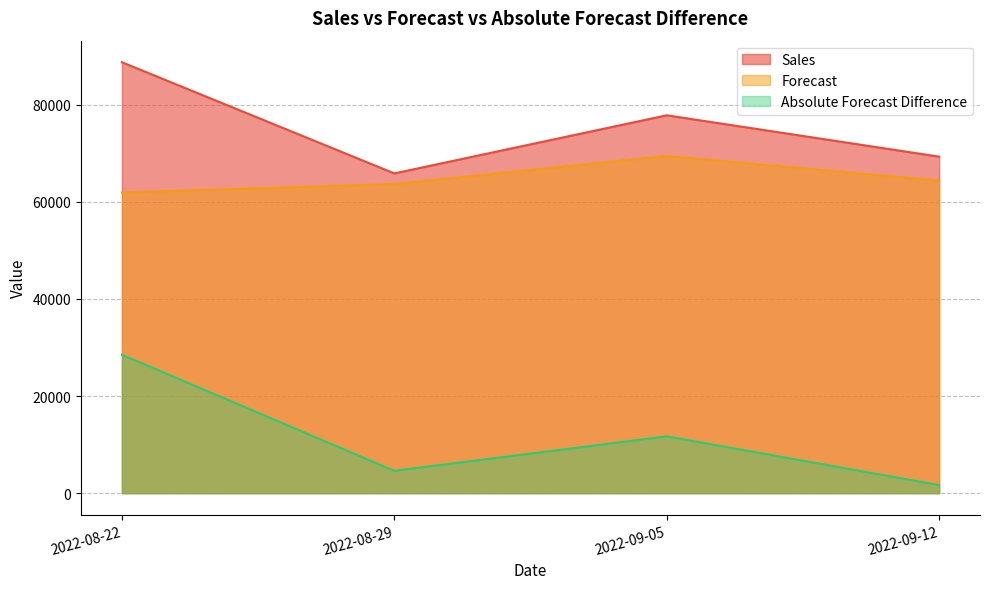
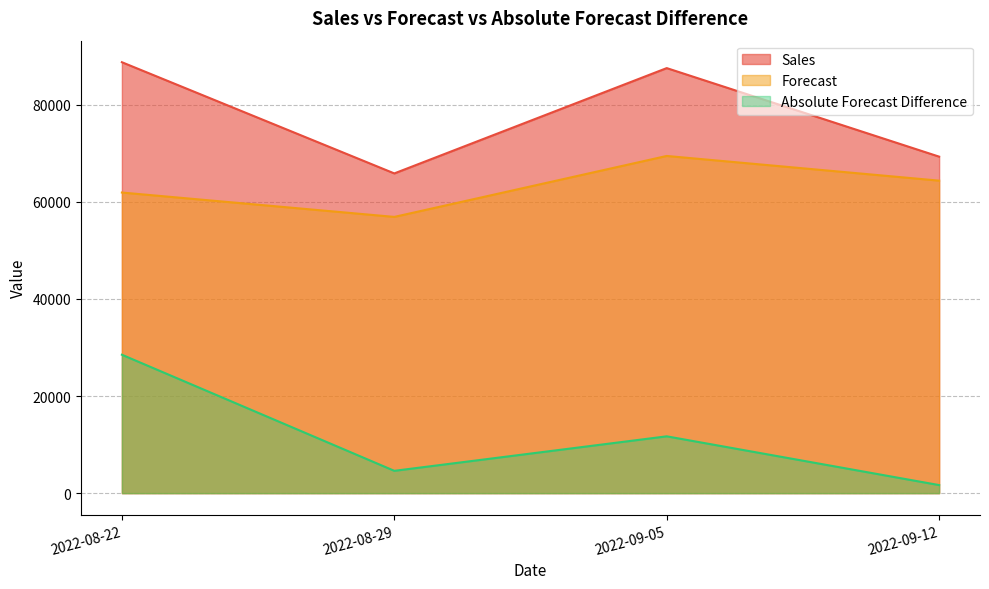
Forecast, 2022-08-29: 64000 -> 57000
Sales, 2022-09-05: 78000 -> 88000
